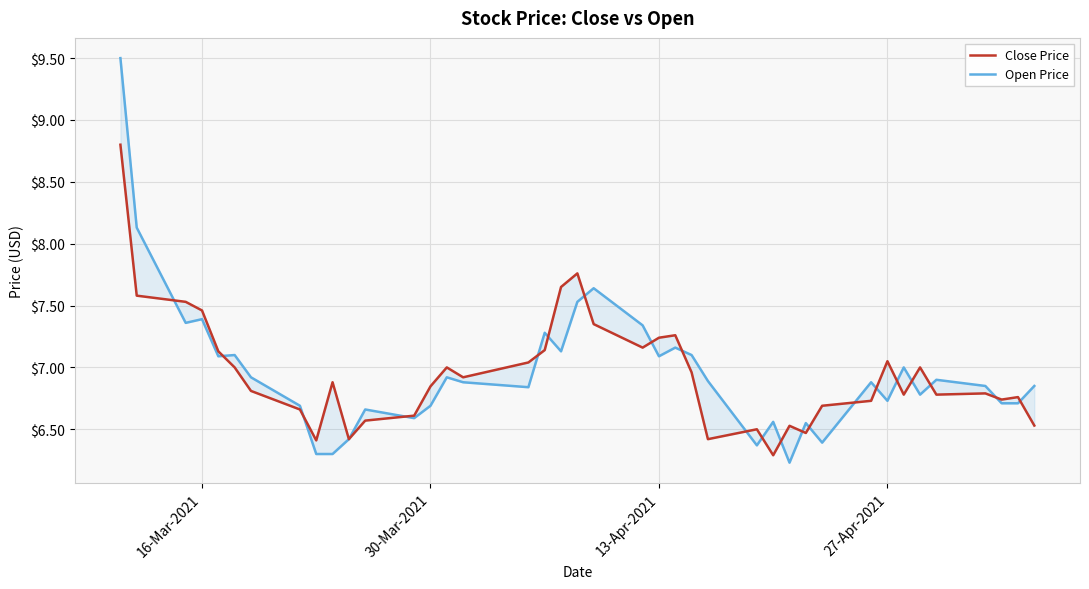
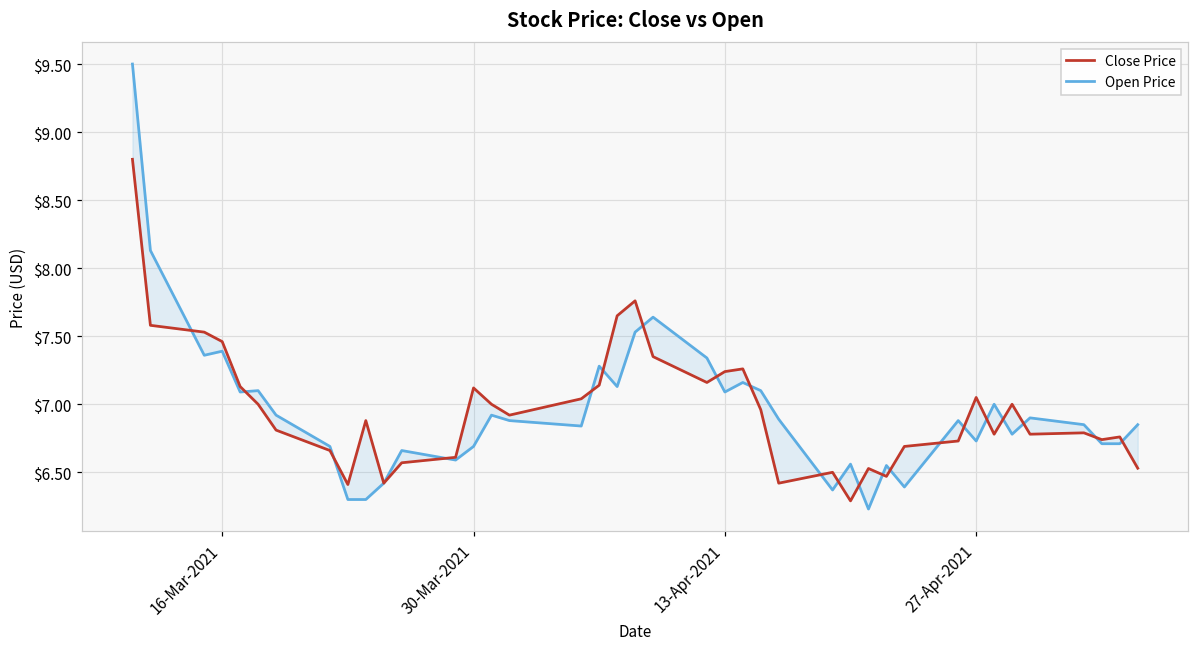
Close Price, 30-Mar-2021: $6.85 -> $7.12
